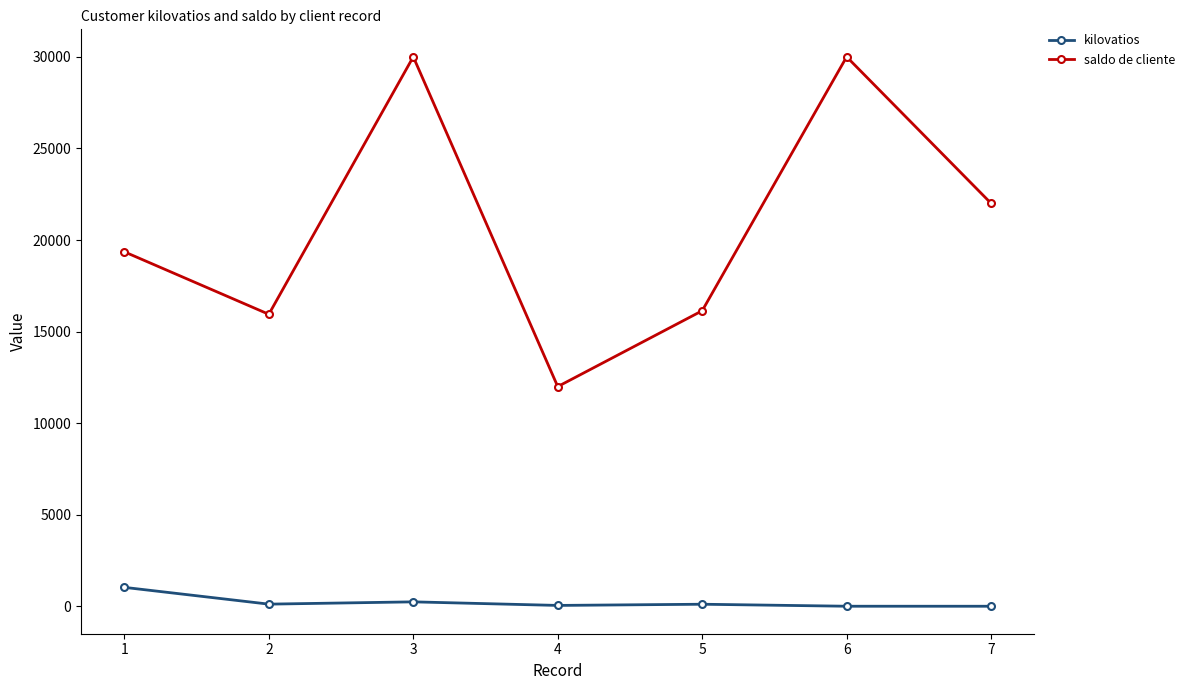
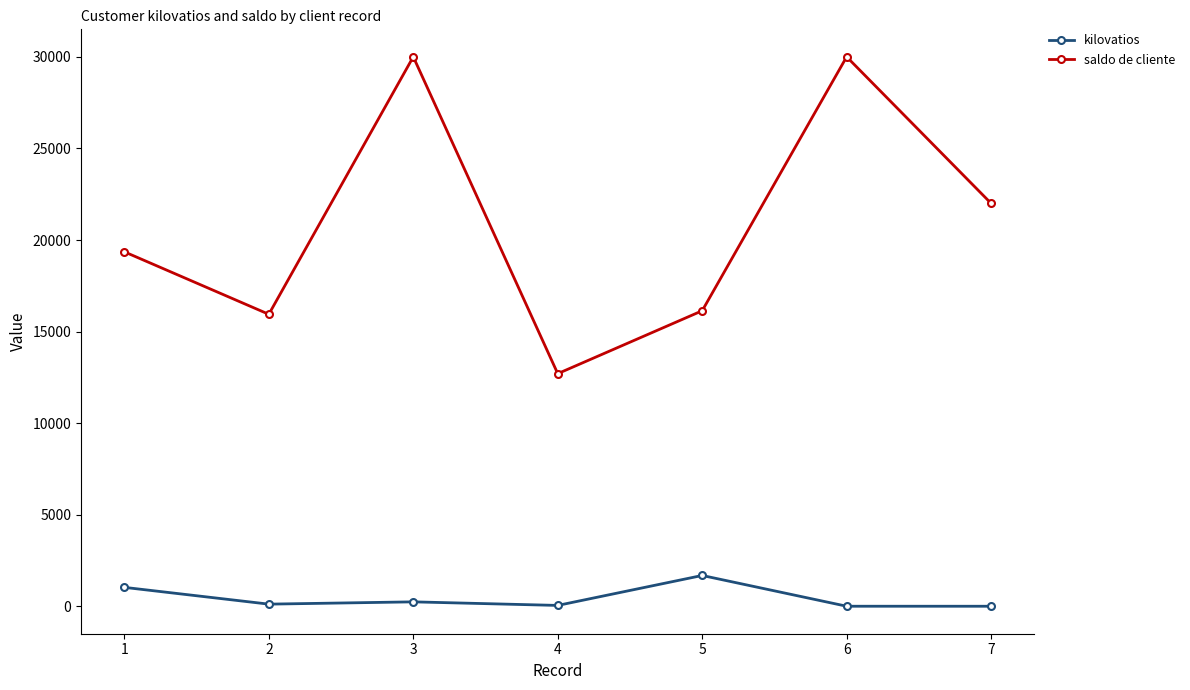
saldo de cliente, 4: 12000 -> 12700
kilovatios, 5: 100 -> 1700
